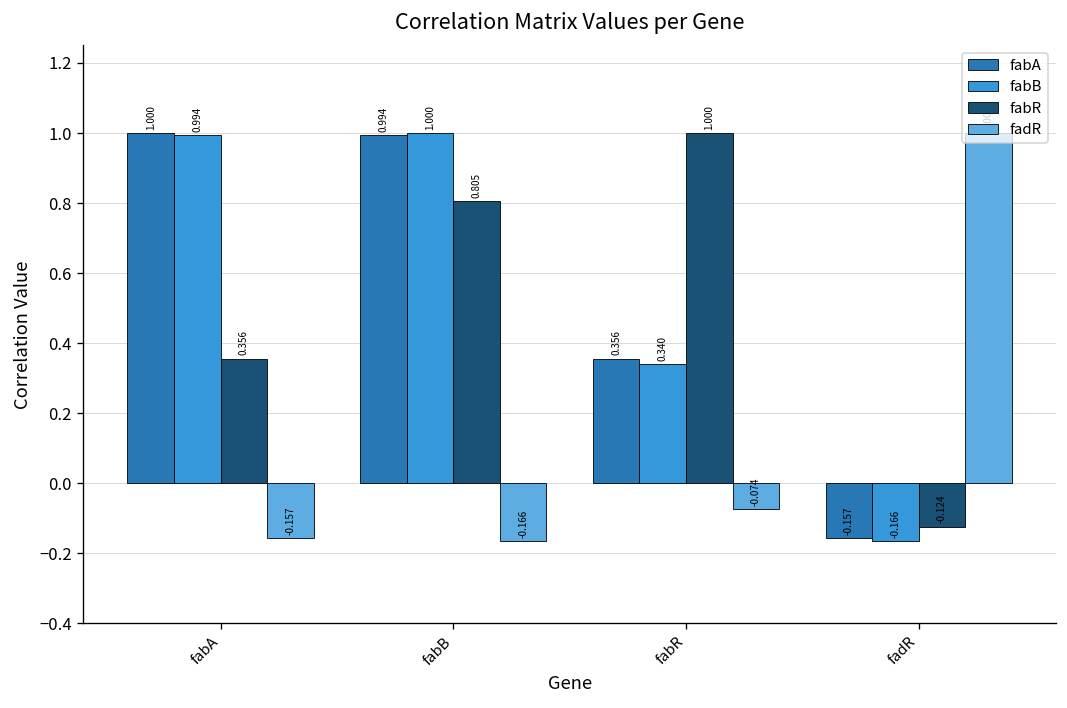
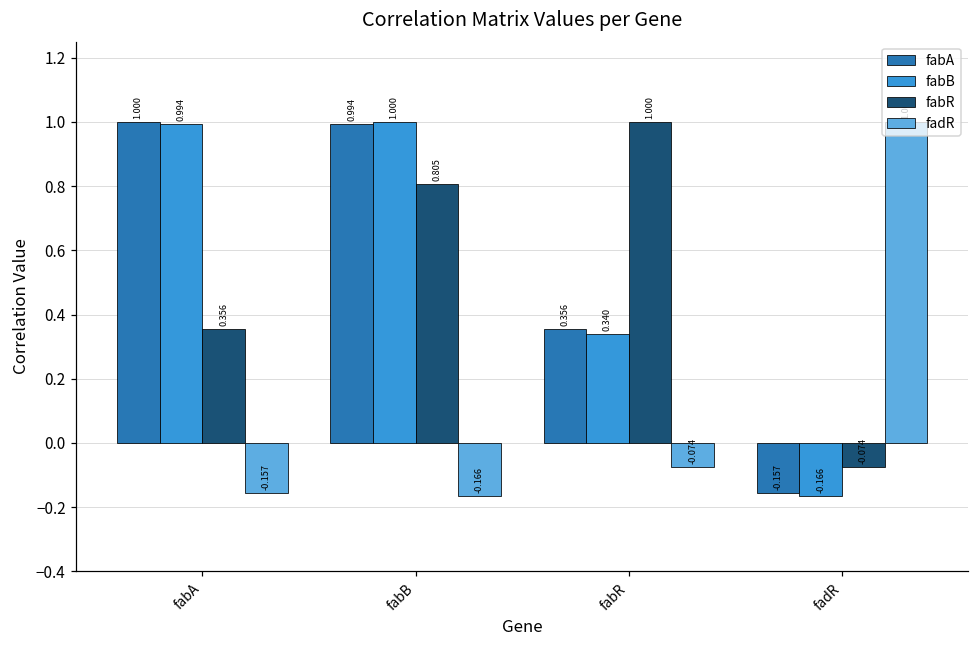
fabR, fadR: -0.124 -> -0.074
